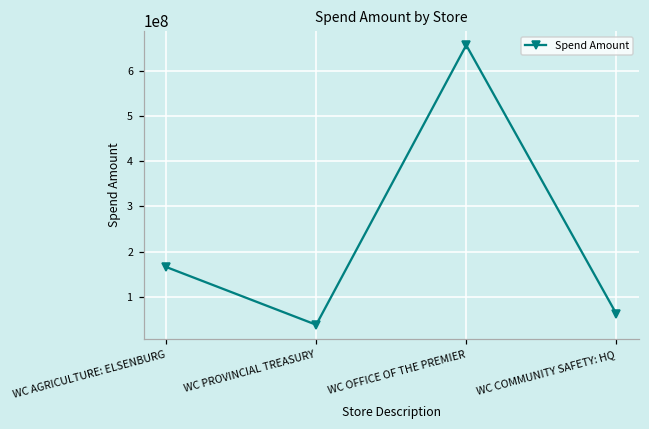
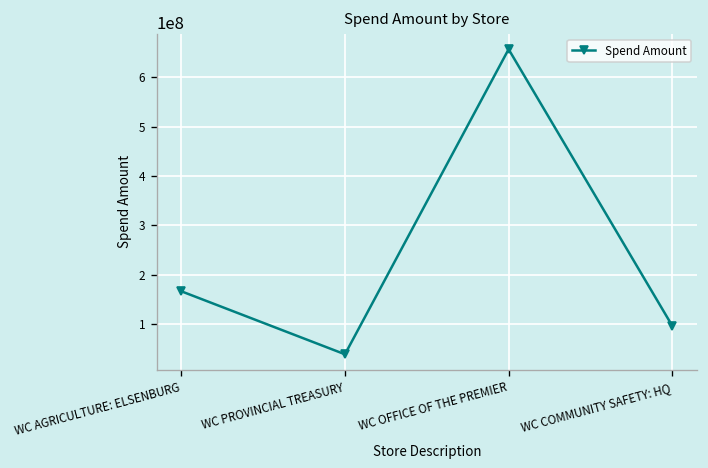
WC COMMUNITY SAFETY: HQ: 60000000 -> 100000000
